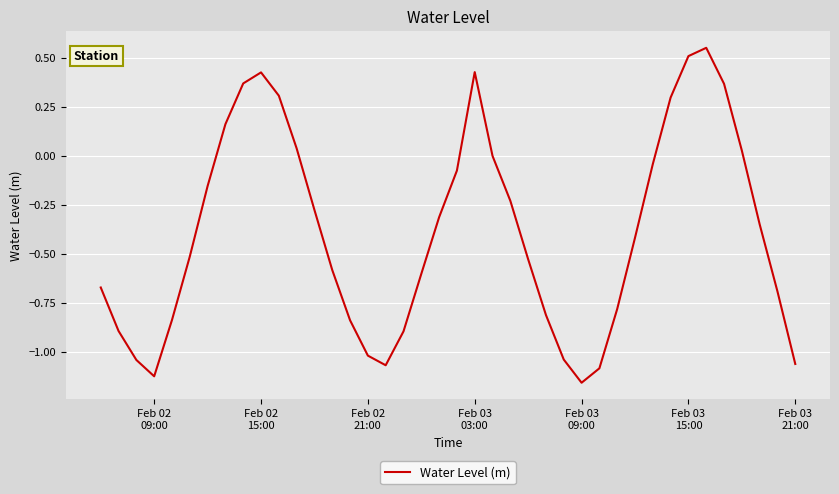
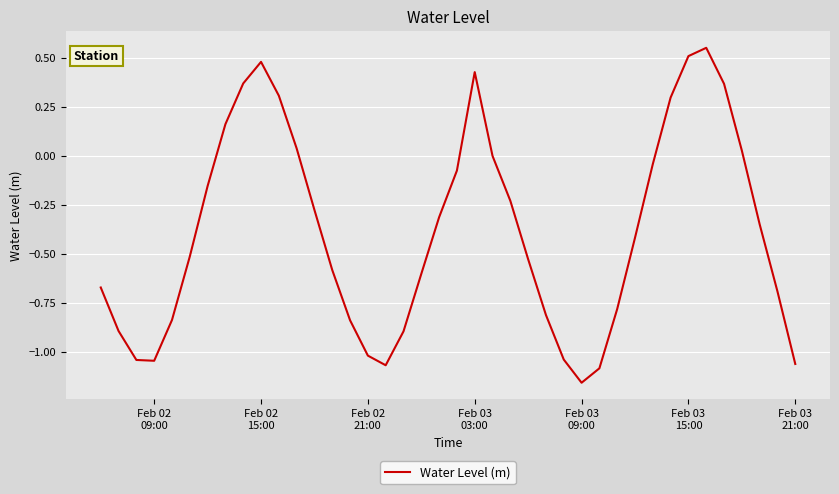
Feb 02 09:00: -1.13 -> -1.05
Feb 02 15:00: 0.43 -> 0.48
